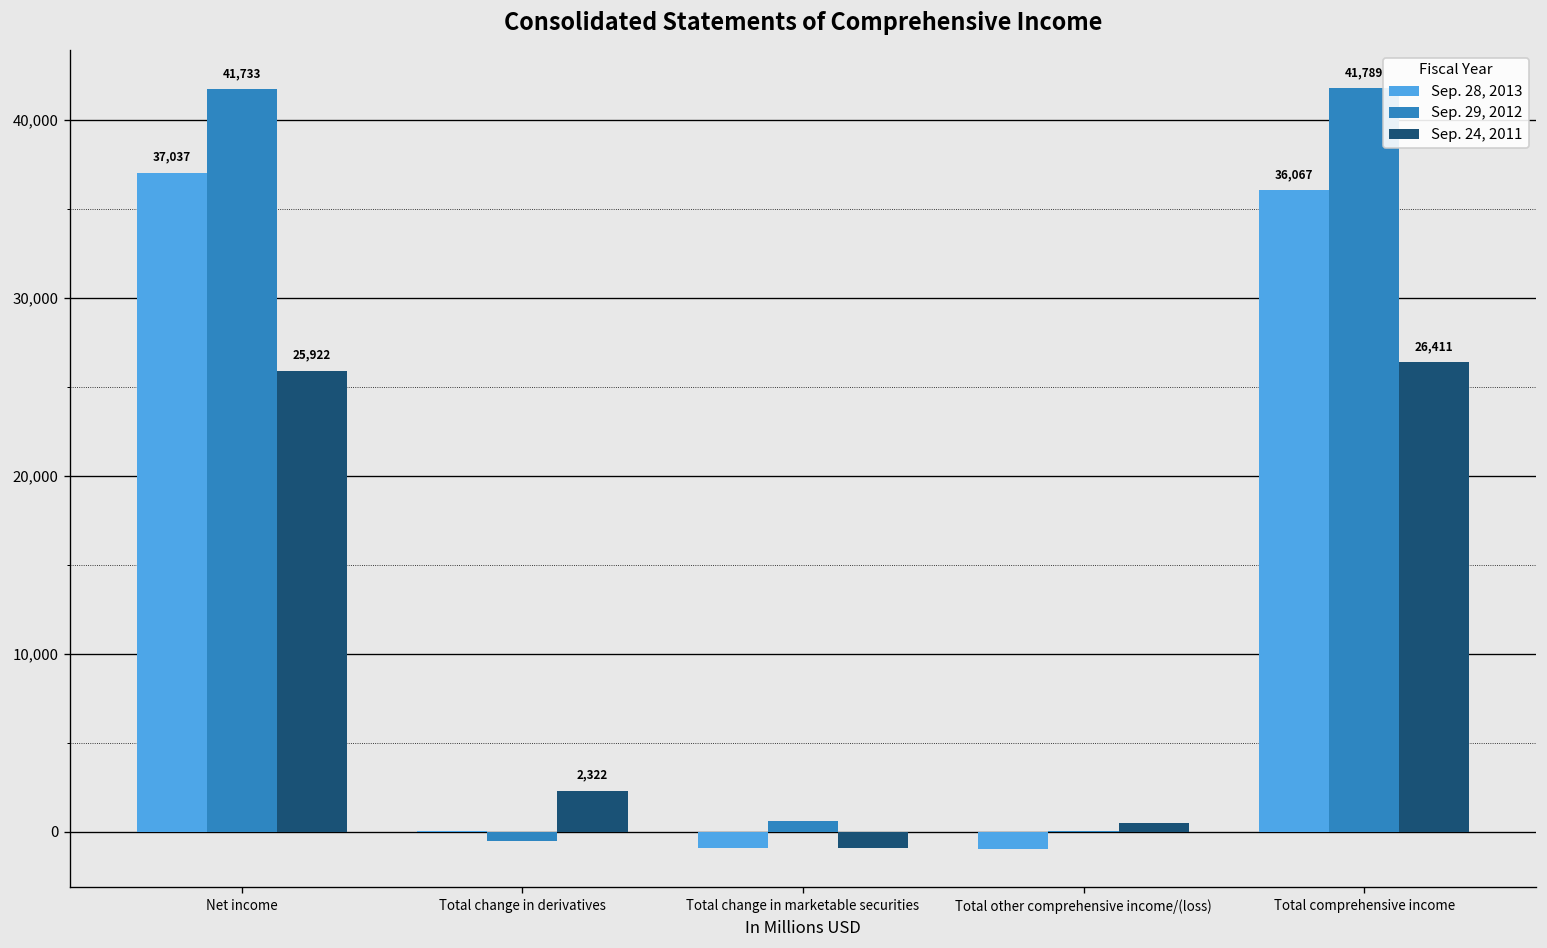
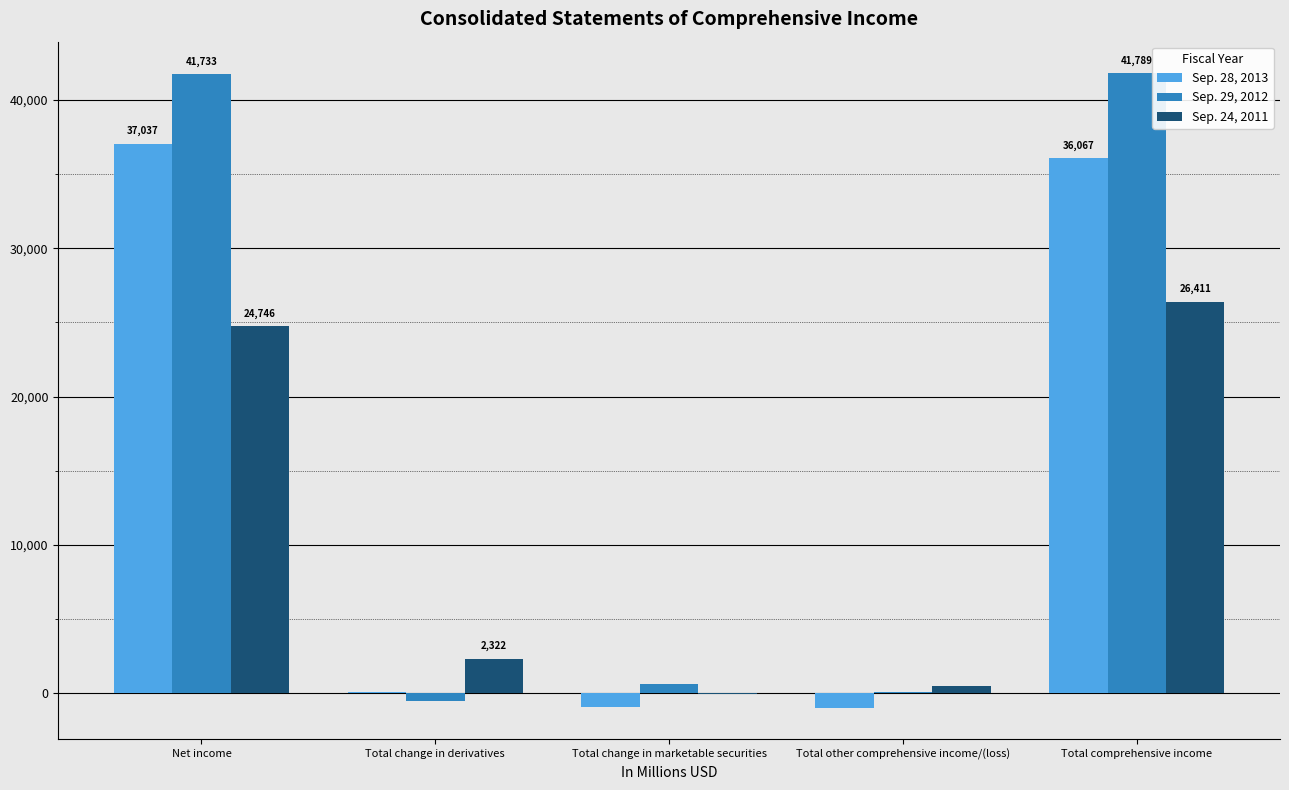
Sep. 24, 2011, Net income: 25,922 -> 24,746
Sep. 24, 2011, Total change in marketable securities: -900 -> 0
